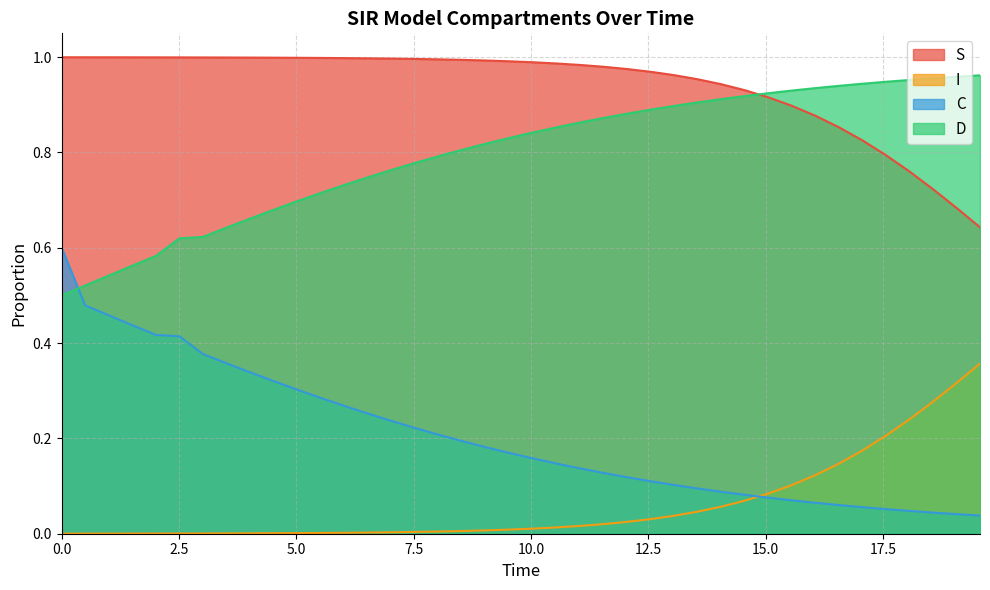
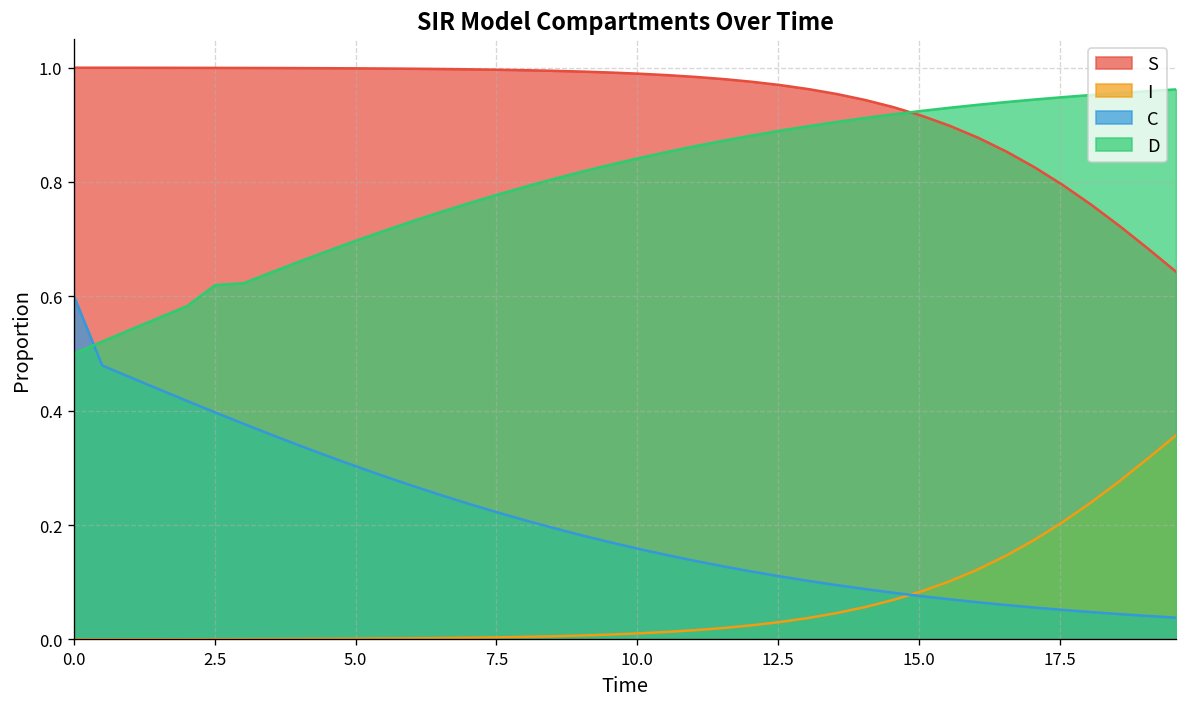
C, 2.5: 0.41 -> 0.40
